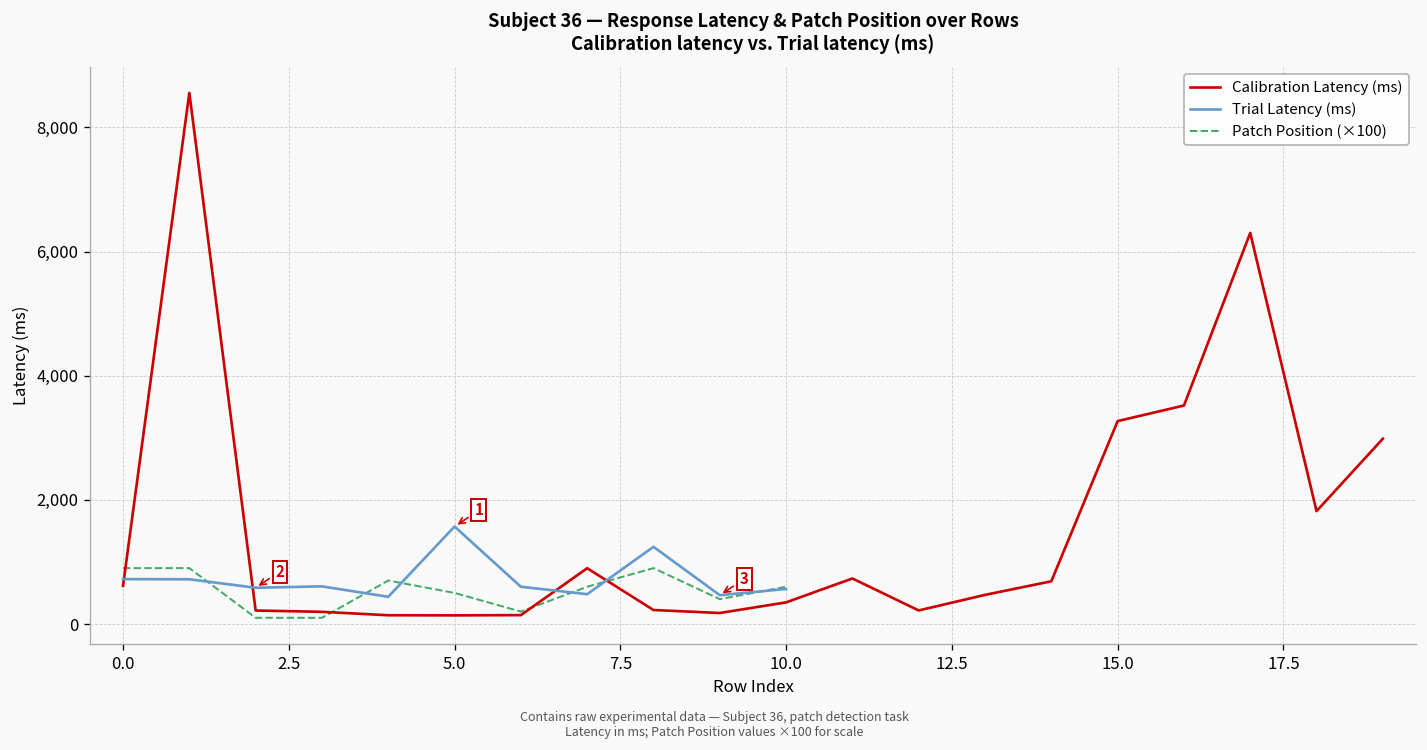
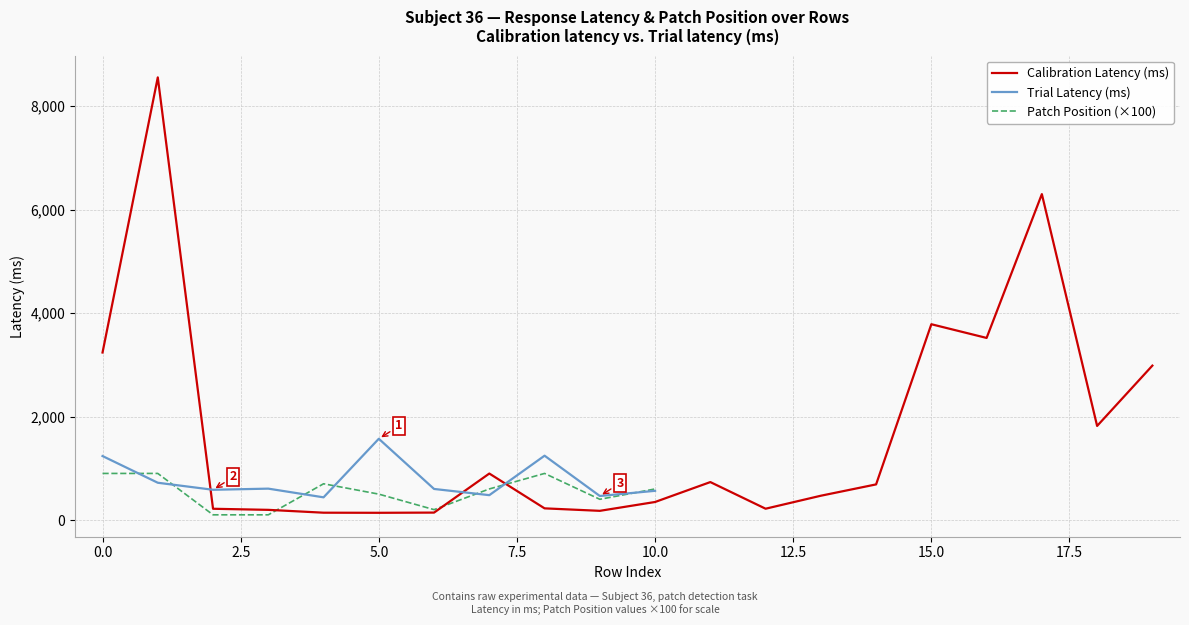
Calibration Latency (ms), 0.0: 600 -> 3,200
Trial Latency (ms), 0.0: 700 -> 1,200
Calibration Latency (ms), 15.0: 3,300 -> 3,800
